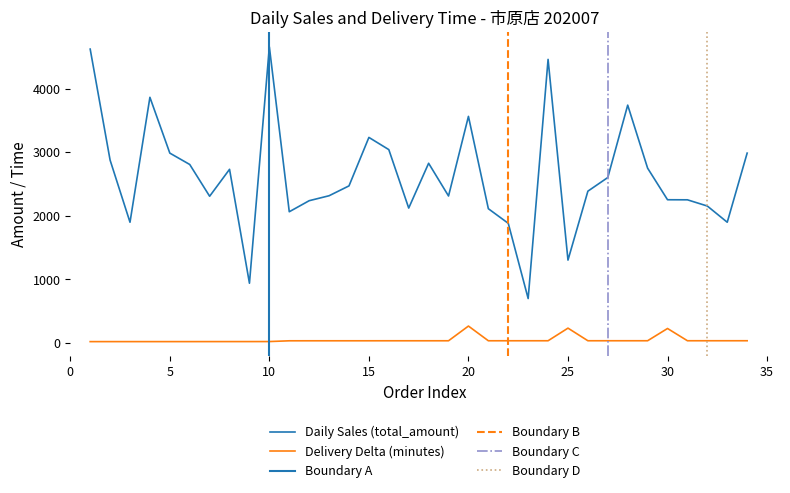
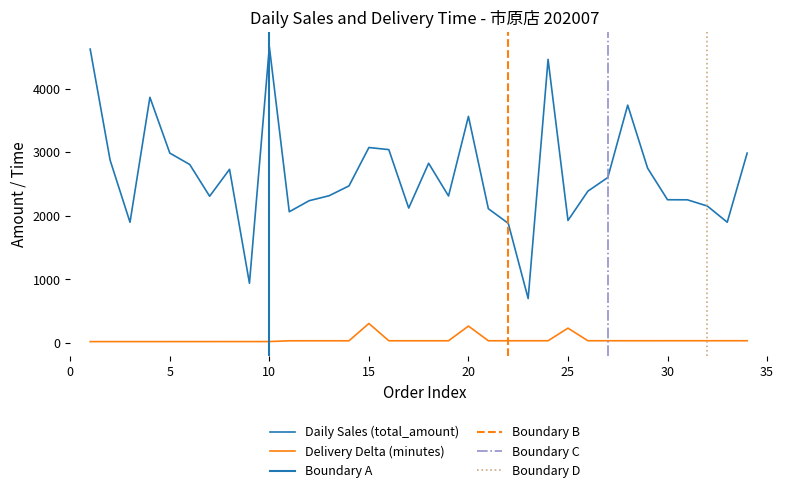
Daily Sales (total_amount), 15: 3200 -> 3100
Delivery Delta (minutes), 15: 0 -> 300
Daily Sales (total_amount), 25: 1300 -> 1900
Delivery Delta (minutes), 30: 200 -> 0
